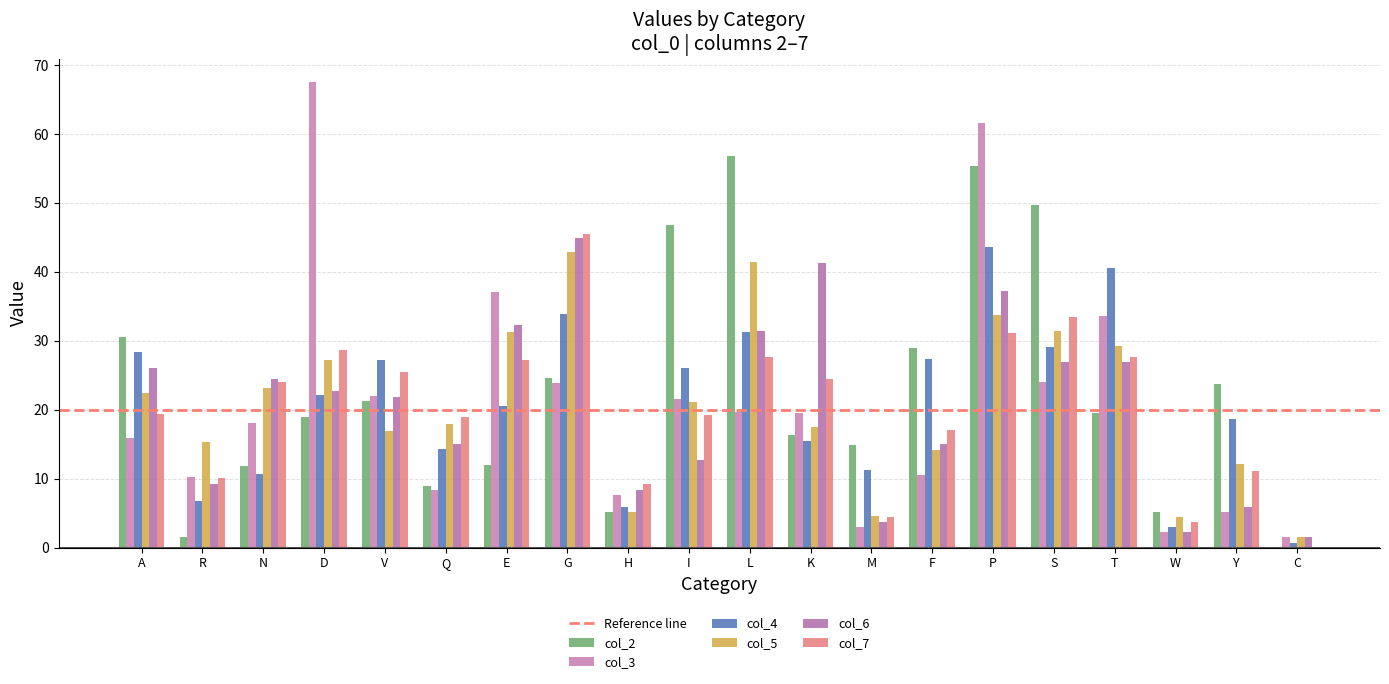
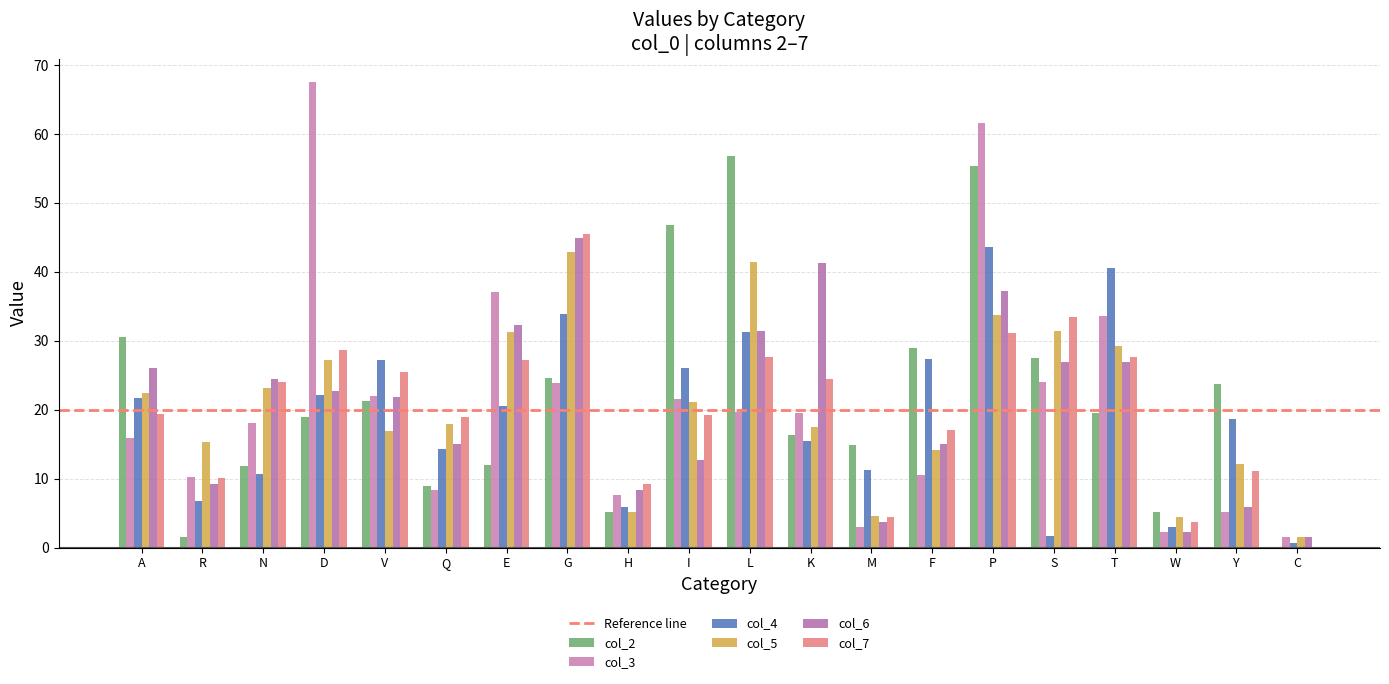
col_4, A: 28 -> 22
col_2, S: 50 -> 28
col_4, S: 29 -> 2
